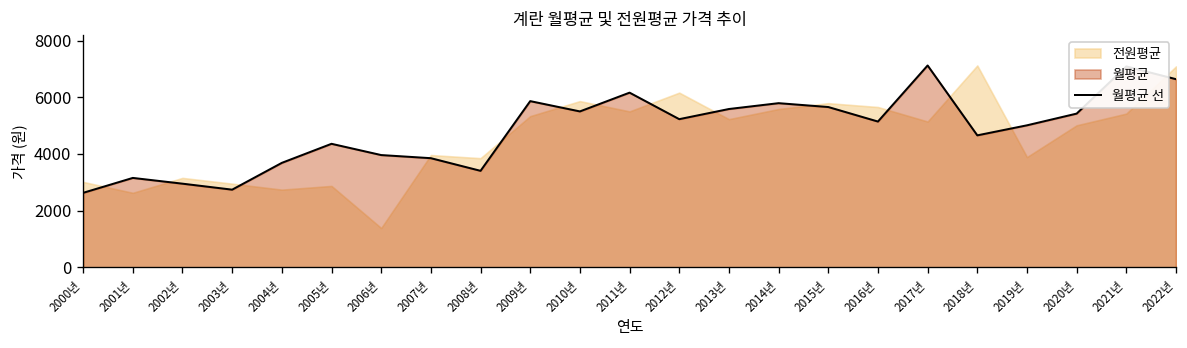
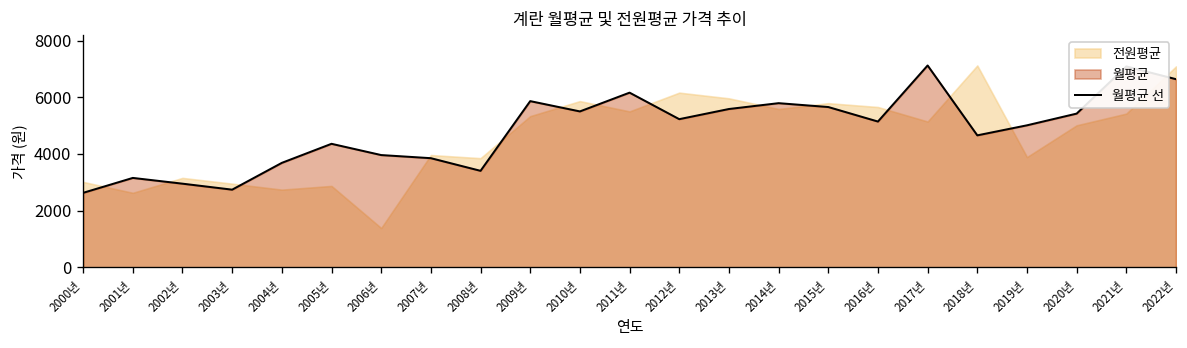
전원평균, 2013년: 5200 -> 6000
